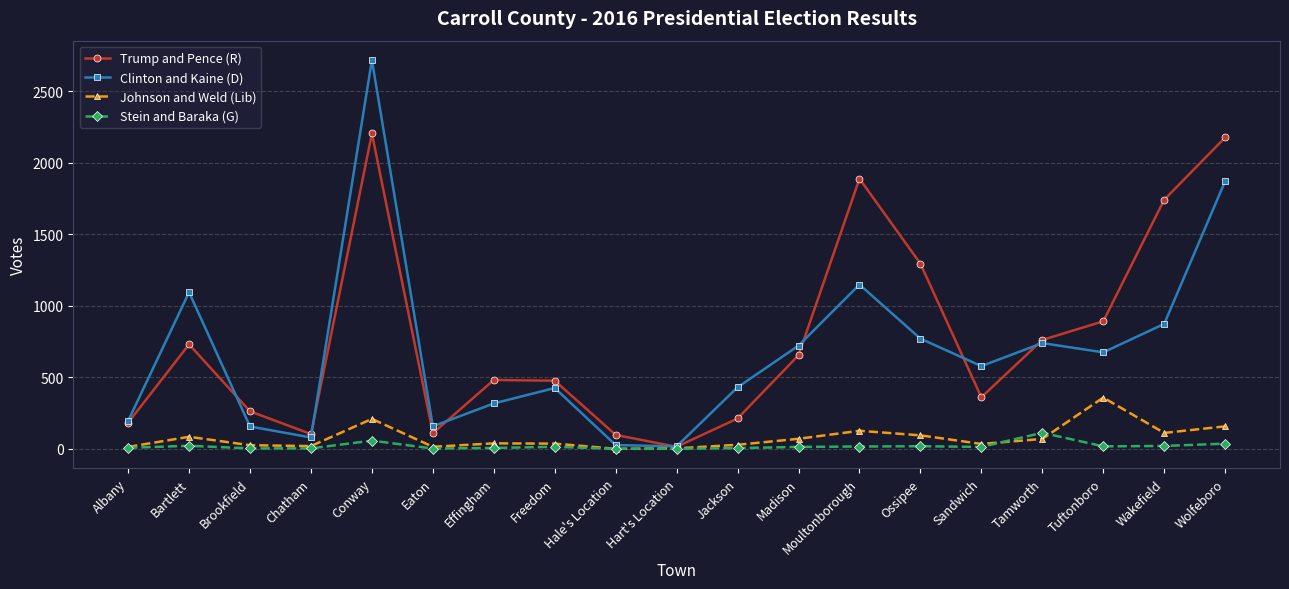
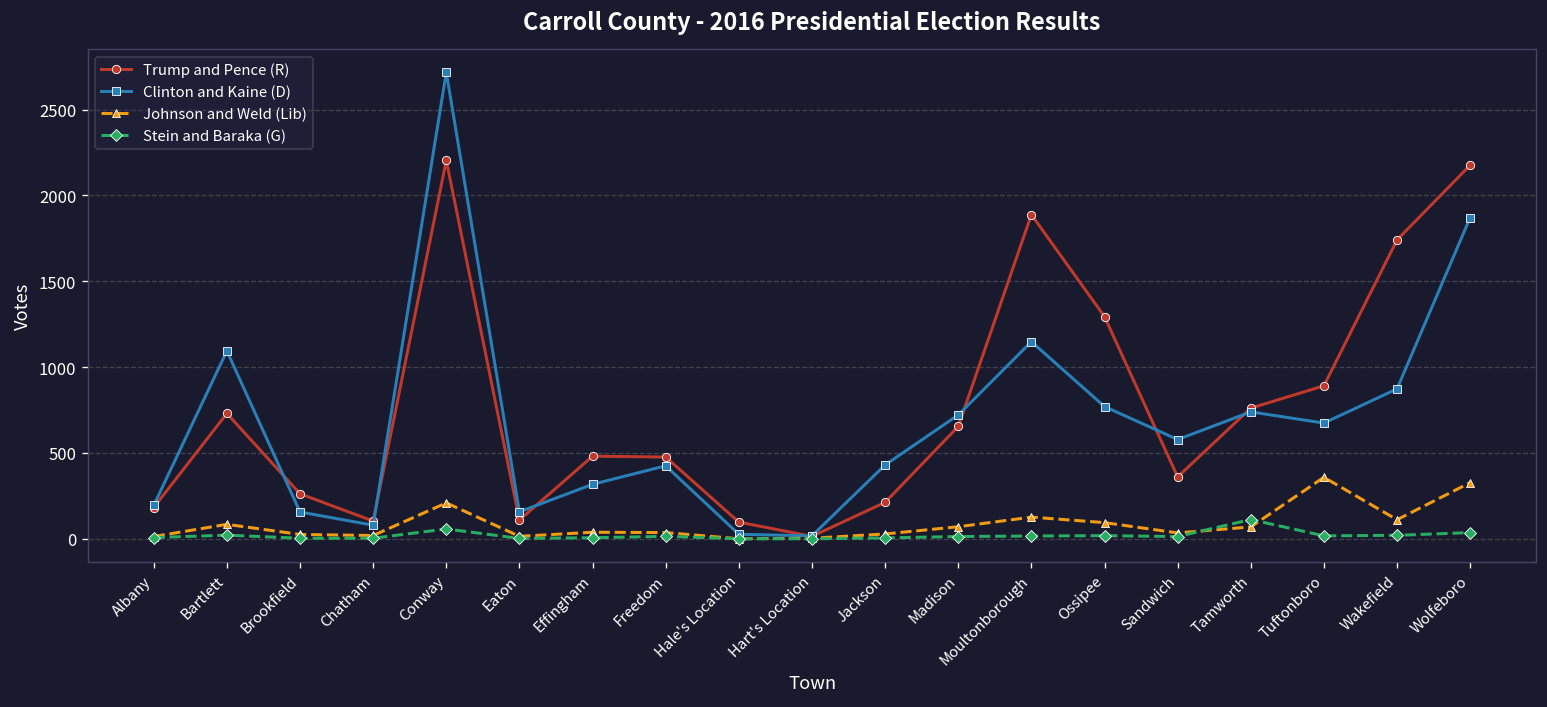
Johnson and Weld (Lib), Wolfeboro: 160 -> 330
